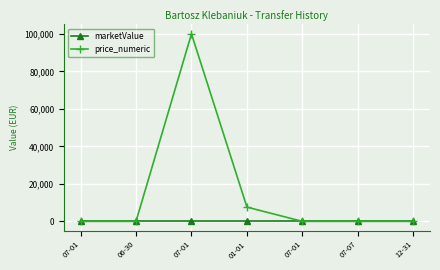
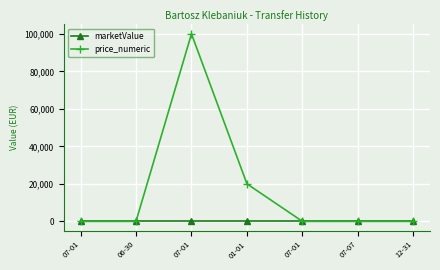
price_numeric, 01-01: 8,000 -> 20,000
